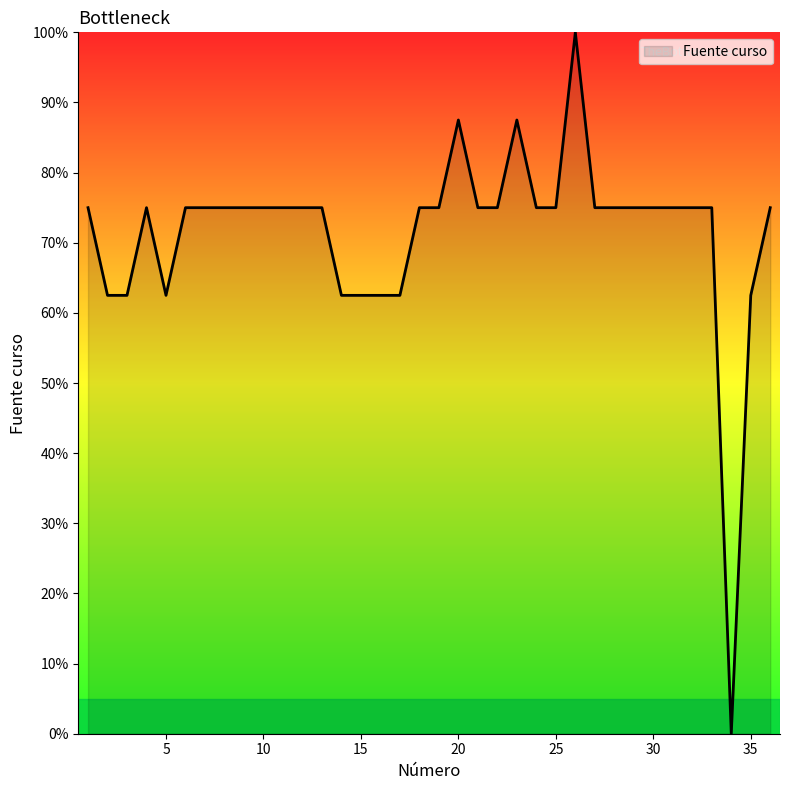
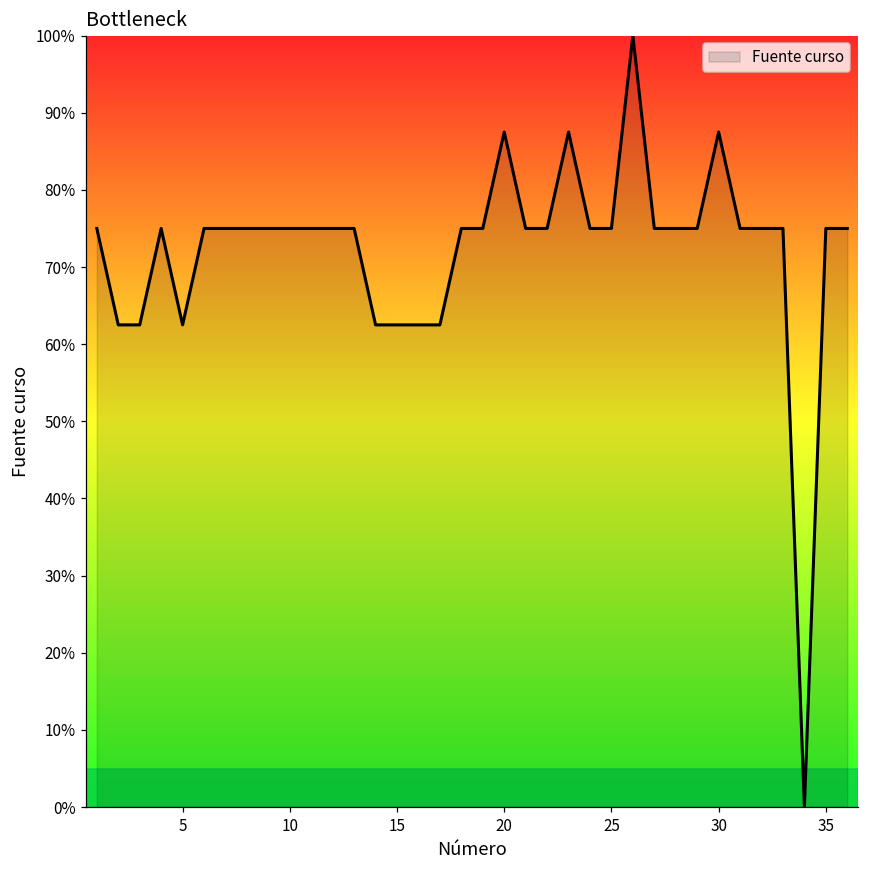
30: 75% -> 88%
35: 63% -> 75%
